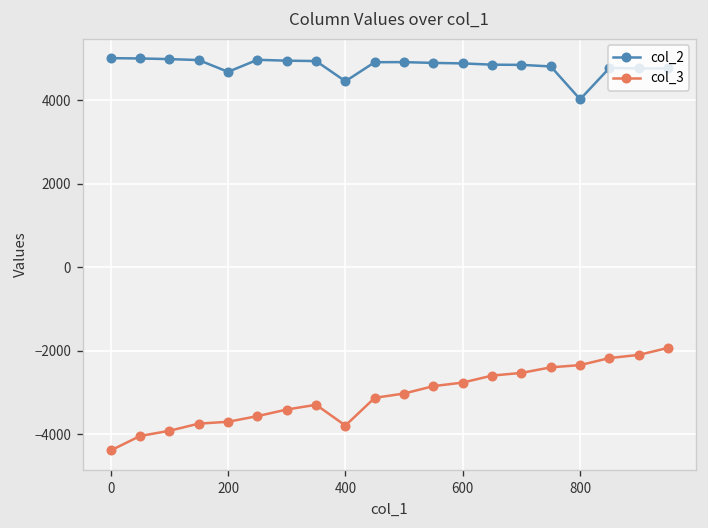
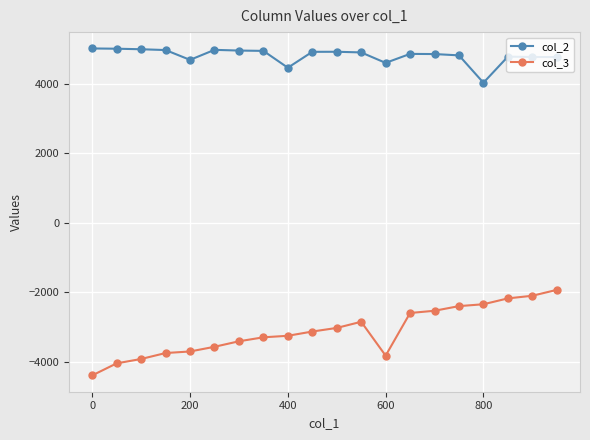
col_3, 400: -3800 -> -3300
col_2, 600: 4900 -> 4600
col_3, 600: -2800 -> -3800
